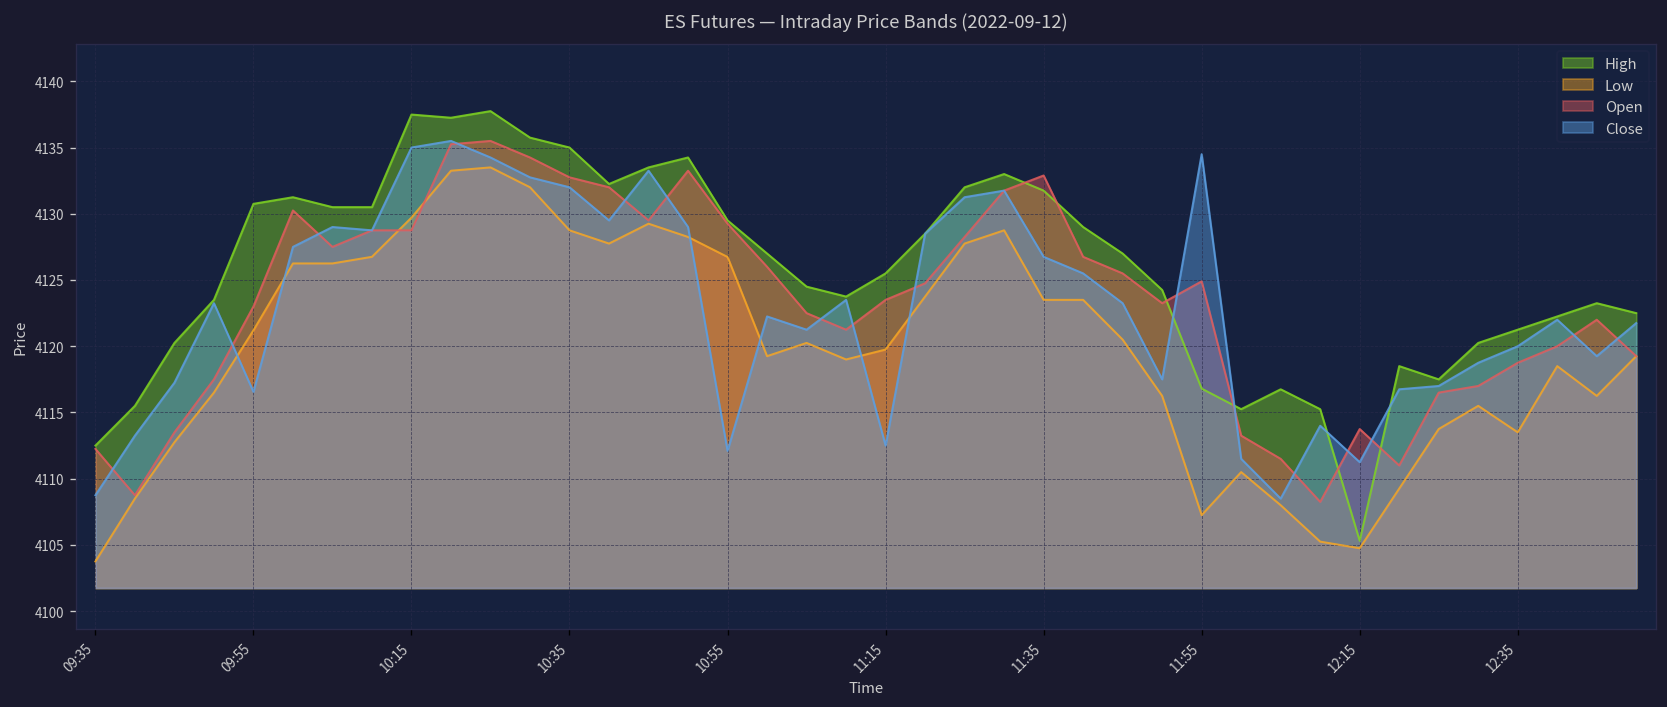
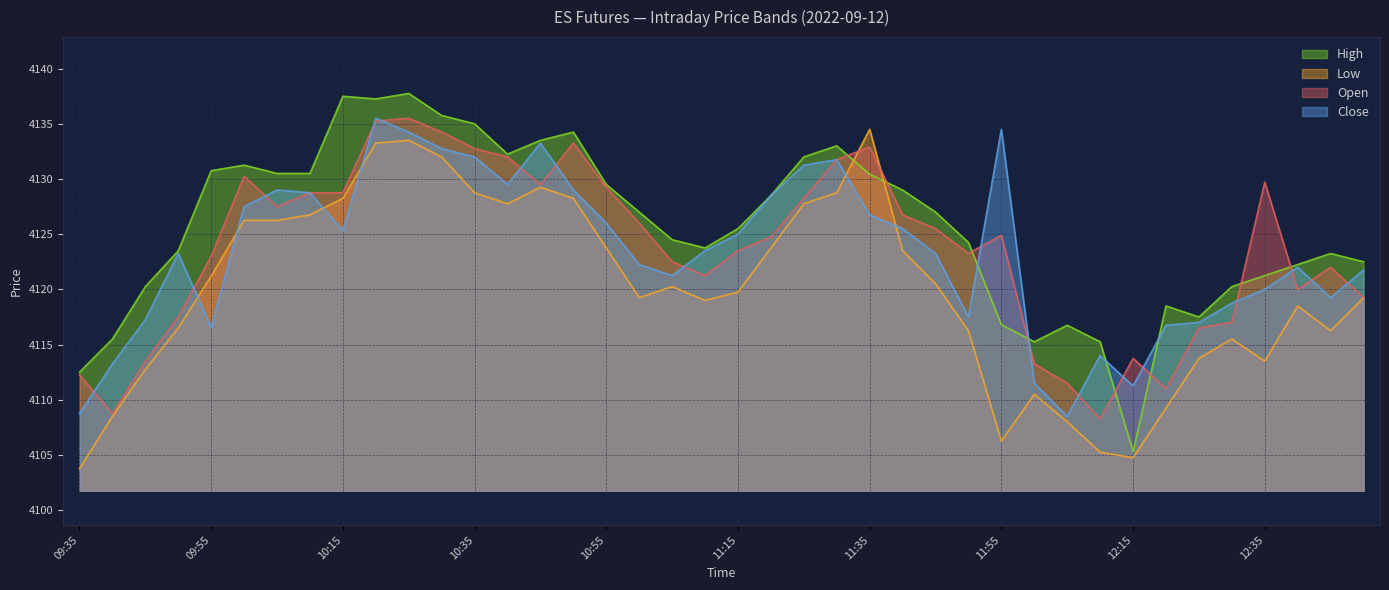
Low, 10:15: 4129.7 -> 4128.3
Close, 10:15: 4135.0 -> 4125.3
Low, 10:55: 4126.7 -> 4123.8
Close, 10:55: 4112.1 -> 4126.0
Close, 11:15: 4112.5 -> 4125.0
High, 11:35: 4131.8 -> 4130.4
Low, 11:35: 4123.5 -> 4134.5
Low, 11:55: 4107.3 -> 4106.3
Open, 12:35: 4118.8 -> 4129.7
